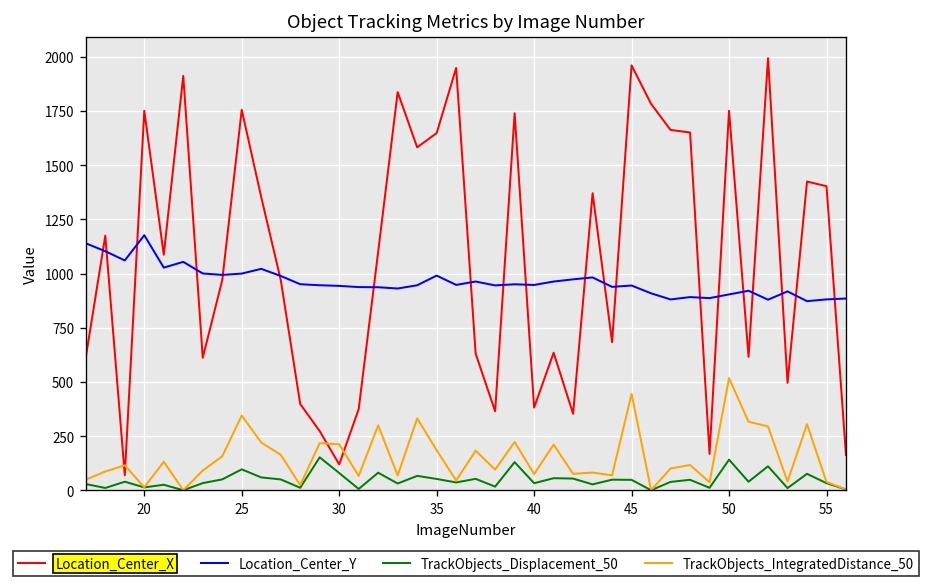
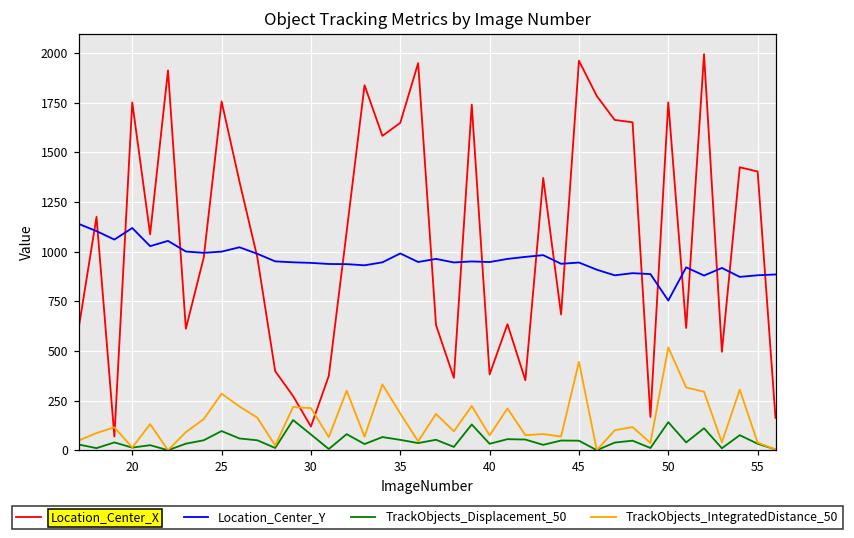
Location_Center_Y, 20: 1180 -> 1120
TrackObjects_IntegratedDistance_50, 25: 350 -> 280
Location_Center_Y, 50: 900 -> 750
